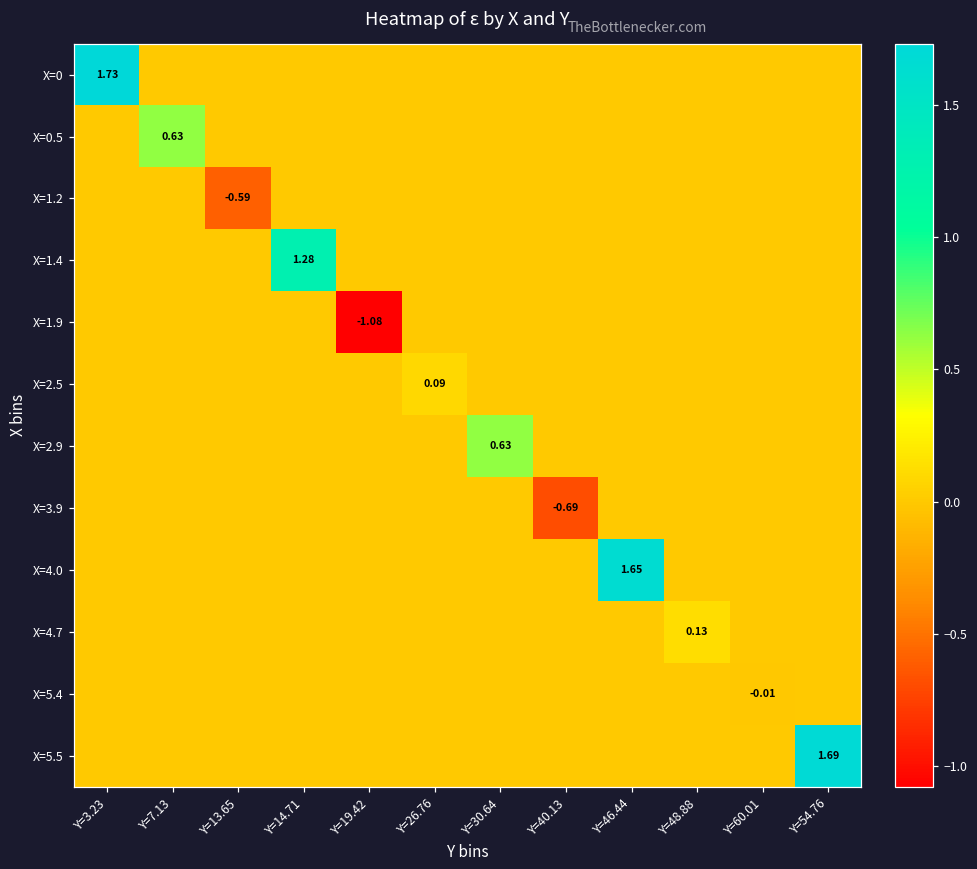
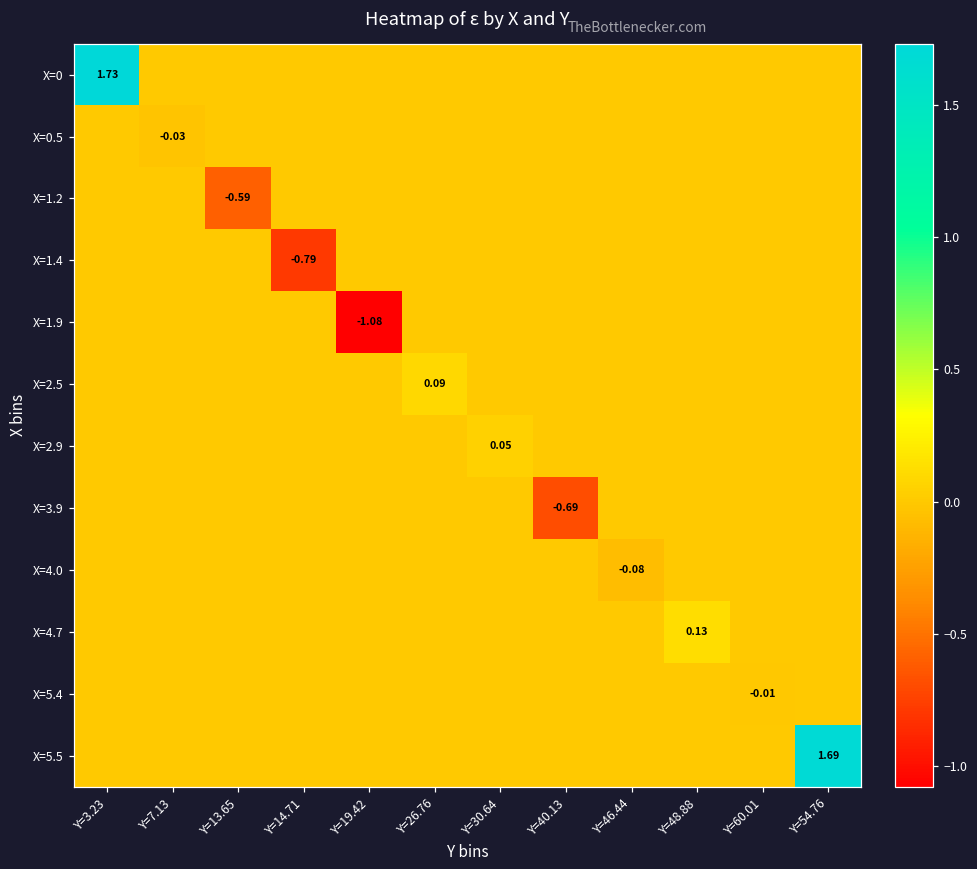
X=0.5, Y=7.13: 0.63 -> -0.03
X=1.4, Y=14.71: 1.28 -> -0.79
X=2.9, Y=30.64: 0.63 -> 0.05
X=4.0, Y=46.44: 1.65 -> -0.08
